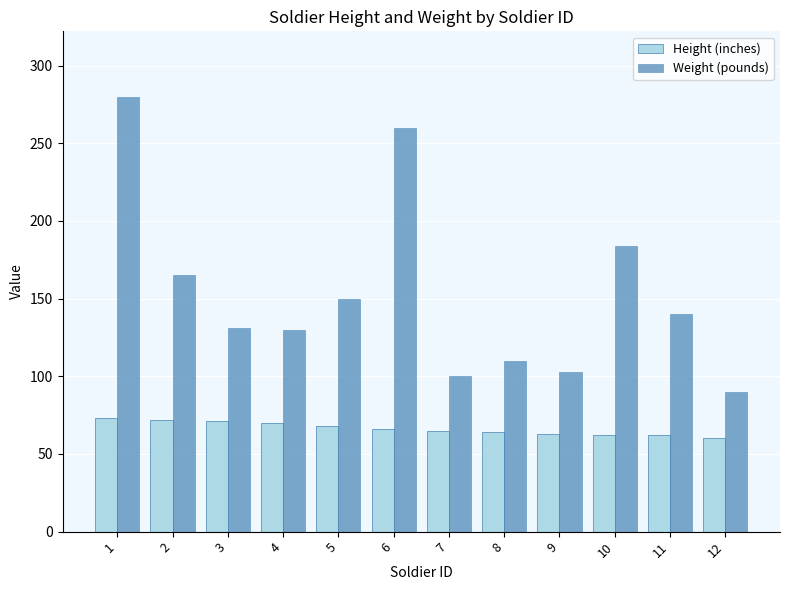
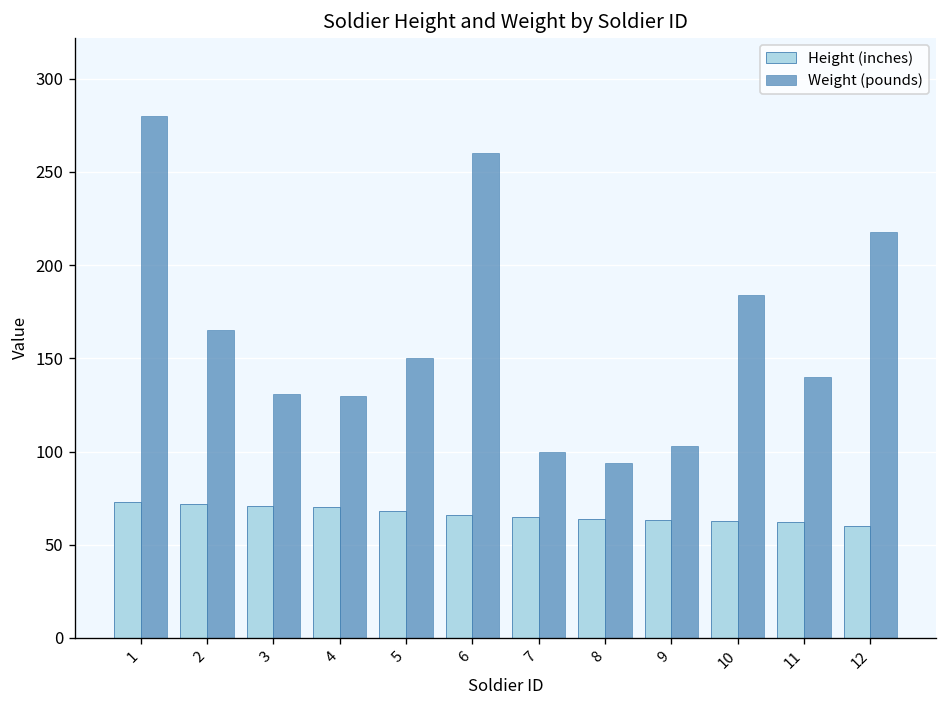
Weight (pounds), 8: 110 -> 94
Weight (pounds), 12: 90 -> 218
